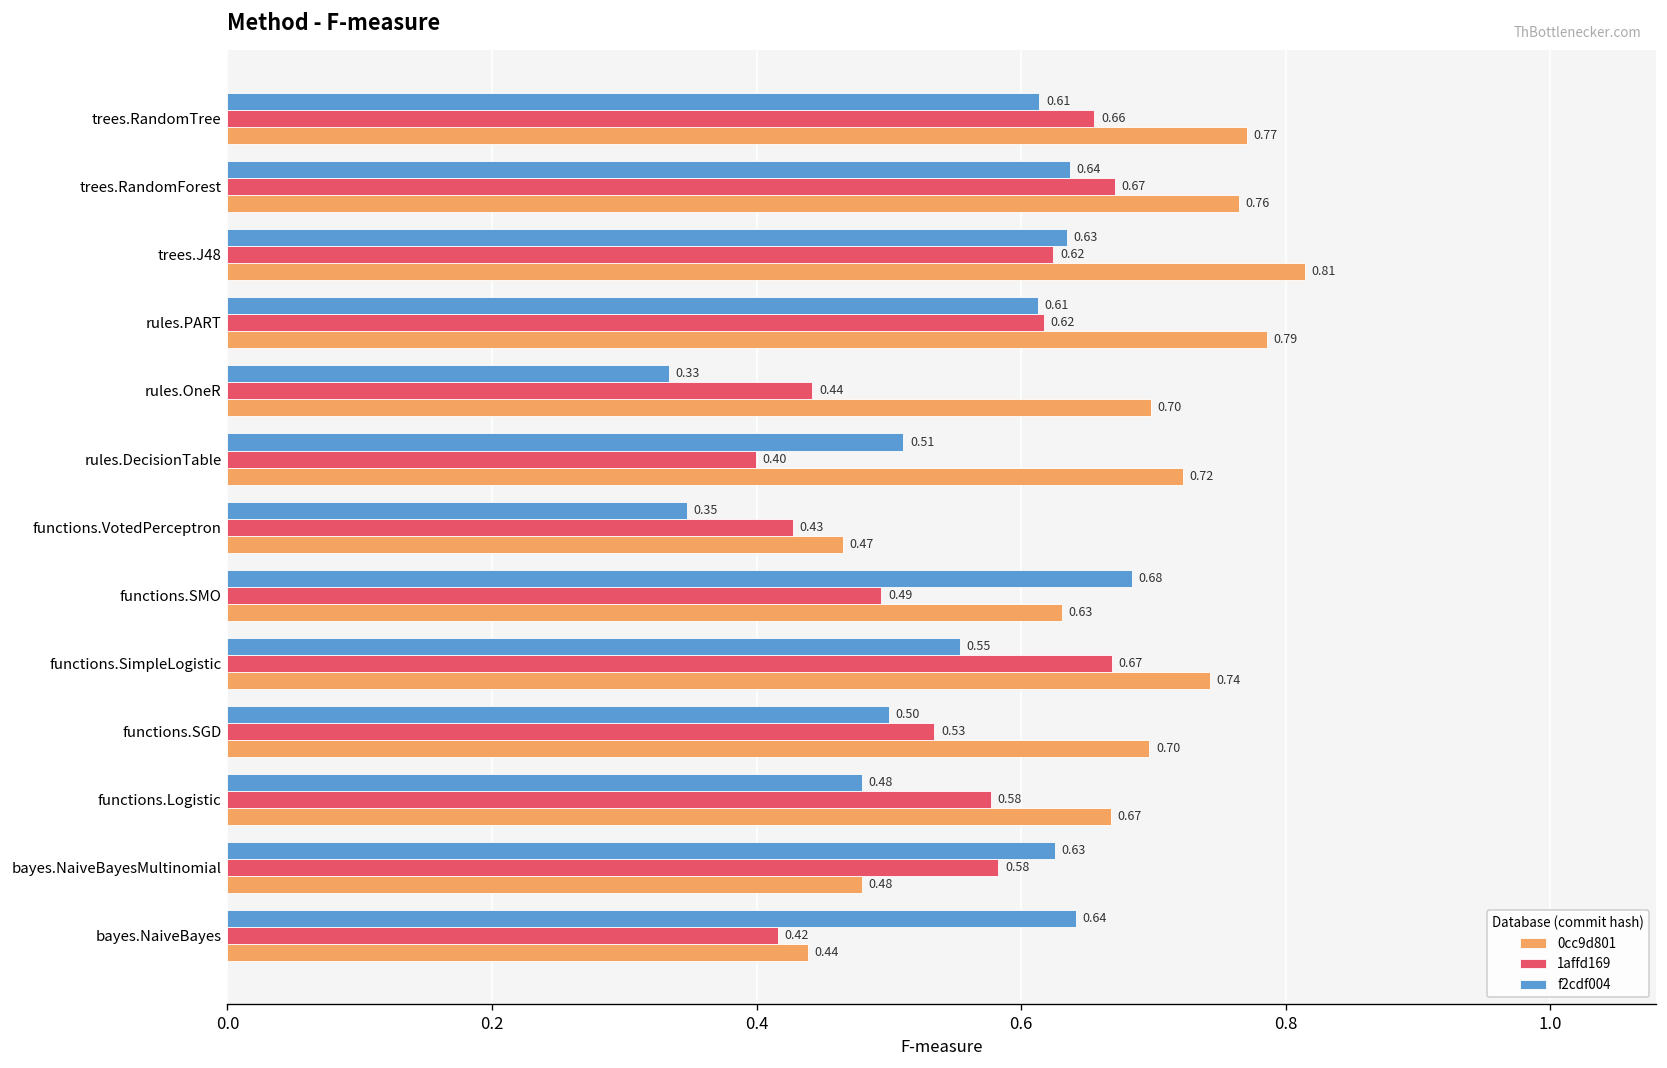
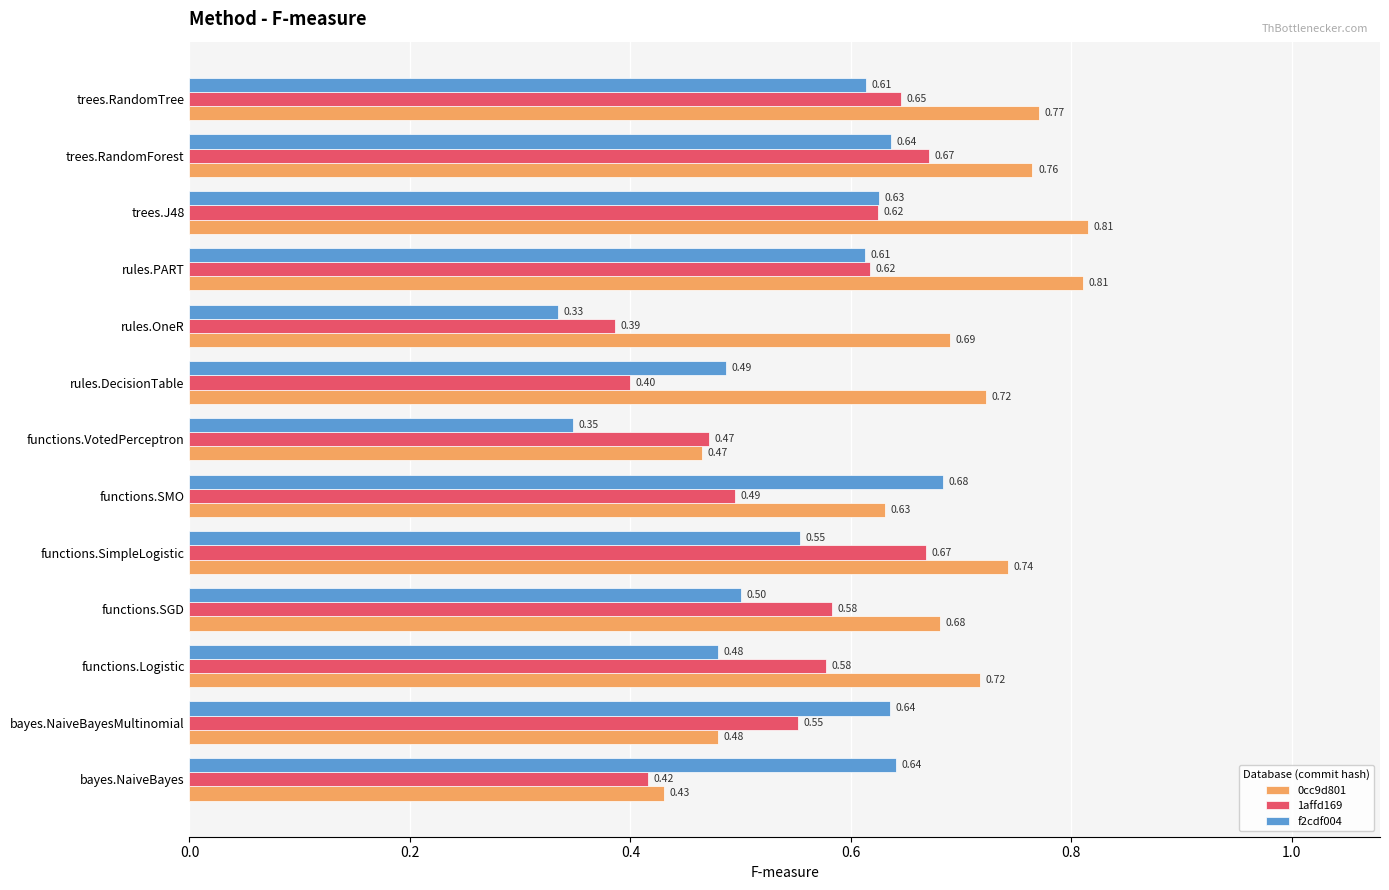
1affd169, trees.RandomTree: 0.66 -> 0.65
f2cdf004, trees.J48: 0.635 -> 0.625
0cc9d801, rules.PART: 0.79 -> 0.81
1affd169, rules.OneR: 0.44 -> 0.39
0cc9d801, rules.OneR: 0.70 -> 0.69
f2cdf004, rules.DecisionTable: 0.51 -> 0.49
1affd169, functions.VotedPerceptron: 0.43 -> 0.47
1affd169, functions.SGD: 0.53 -> 0.58
0cc9d801, functions.SGD: 0.70 -> 0.68
0cc9d801, functions.Logistic: 0.67 -> 0.72
f2cdf004, bayes.NaiveBayesMultinomial: 0.63 -> 0.64
1affd169, bayes.NaiveBayesMultinomial: 0.58 -> 0.55
0cc9d801, bayes.NaiveBayes: 0.44 -> 0.43
